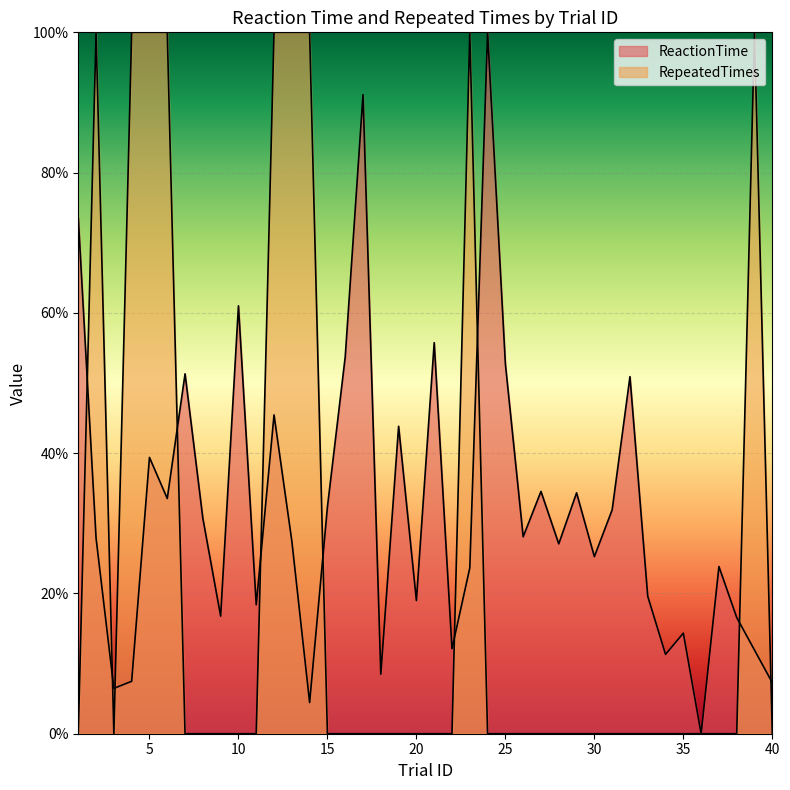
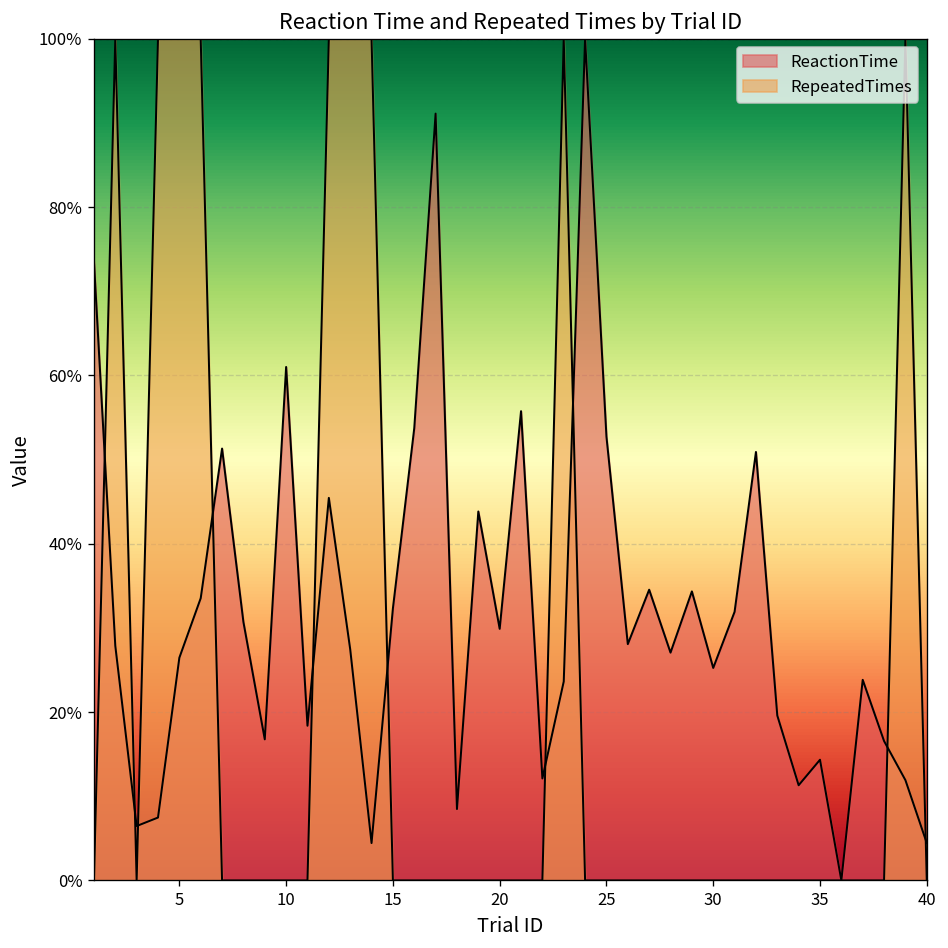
ReactionTime, 5: 39% -> 26%
ReactionTime, 20: 19% -> 30%
ReactionTime, 40: 7% -> 4%
